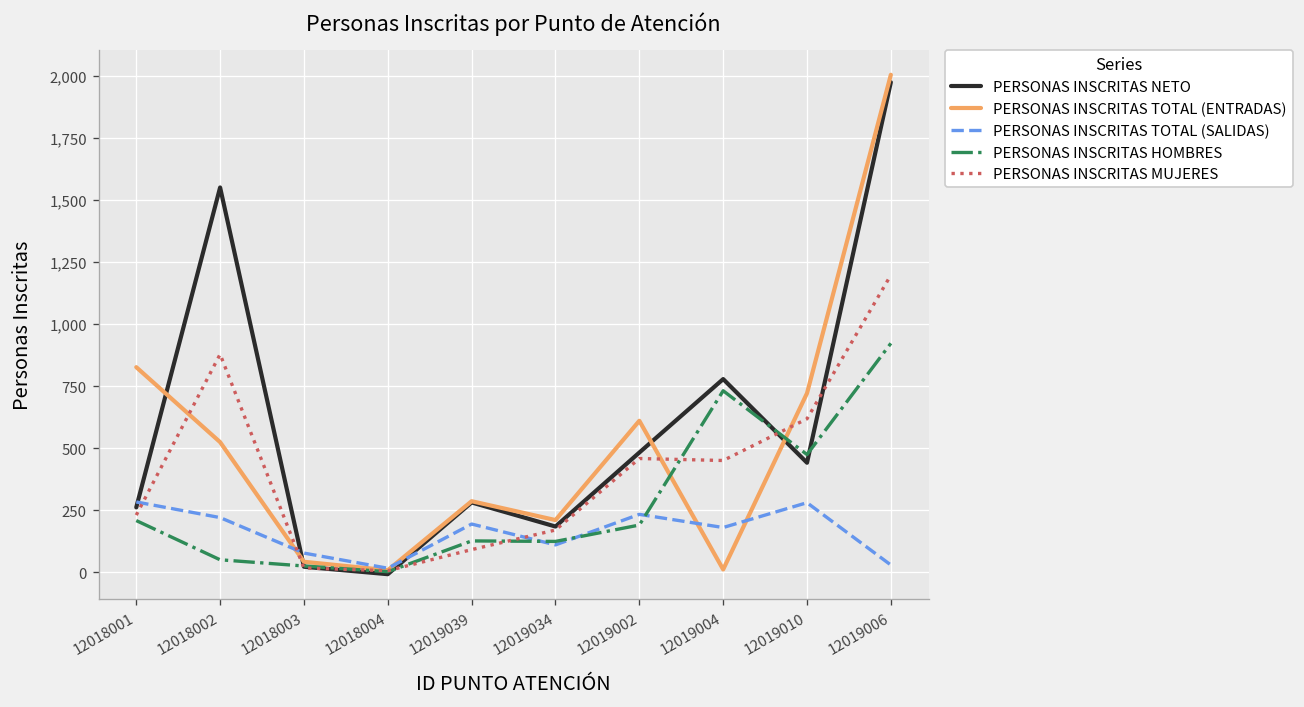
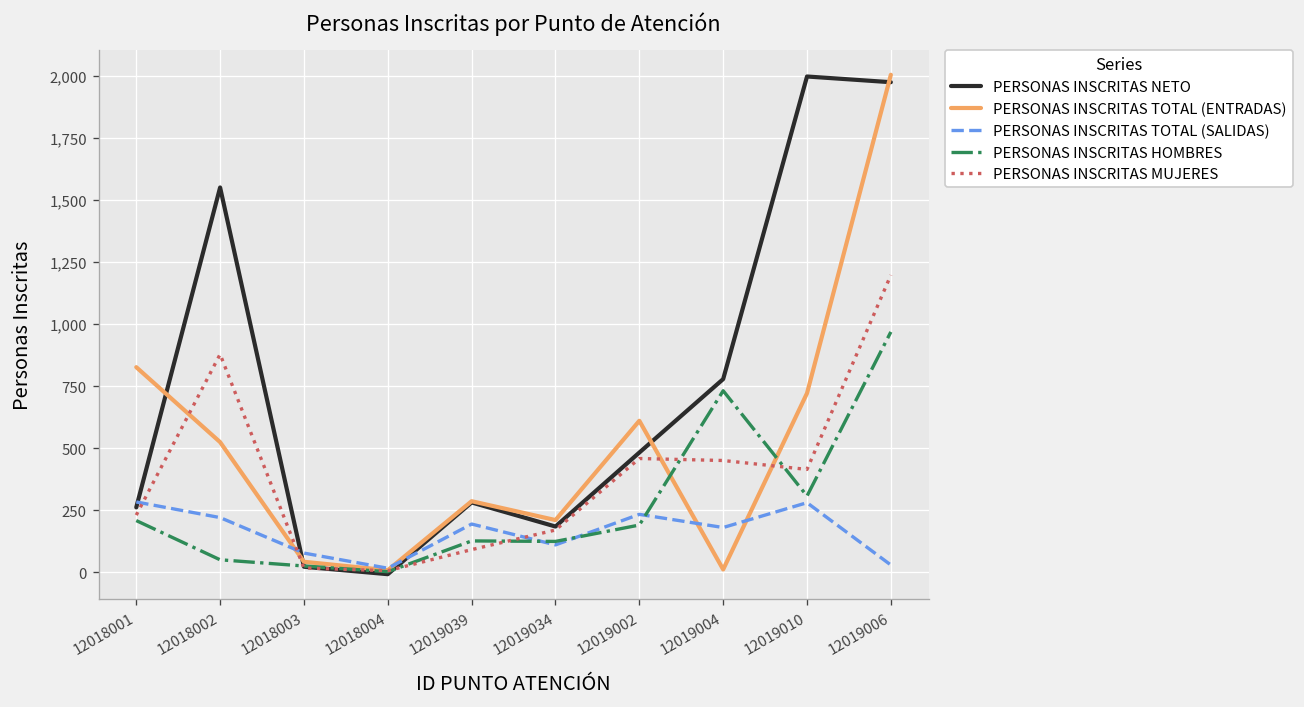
PERSONAS INSCRITAS NETO, 12019010: 440 -> 2,000
PERSONAS INSCRITAS HOMBRES, 12019010: 470 -> 310
PERSONAS INSCRITAS MUJERES, 12019010: 620 -> 410
PERSONAS INSCRITAS HOMBRES, 12019006: 920 -> 970
